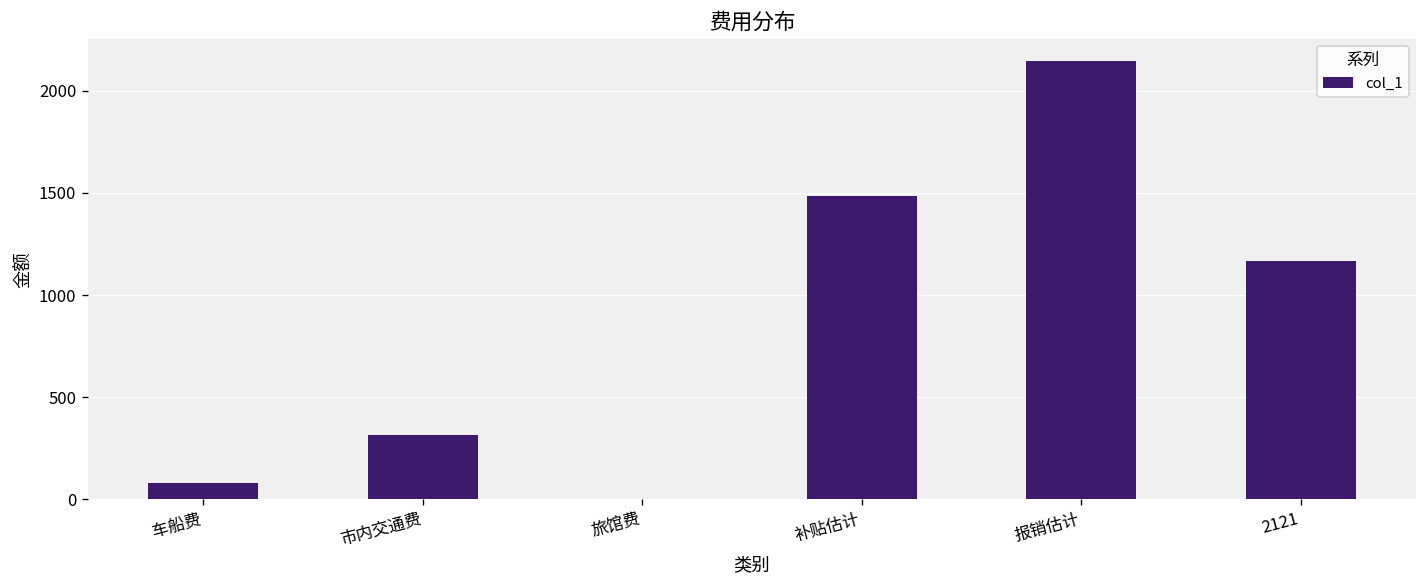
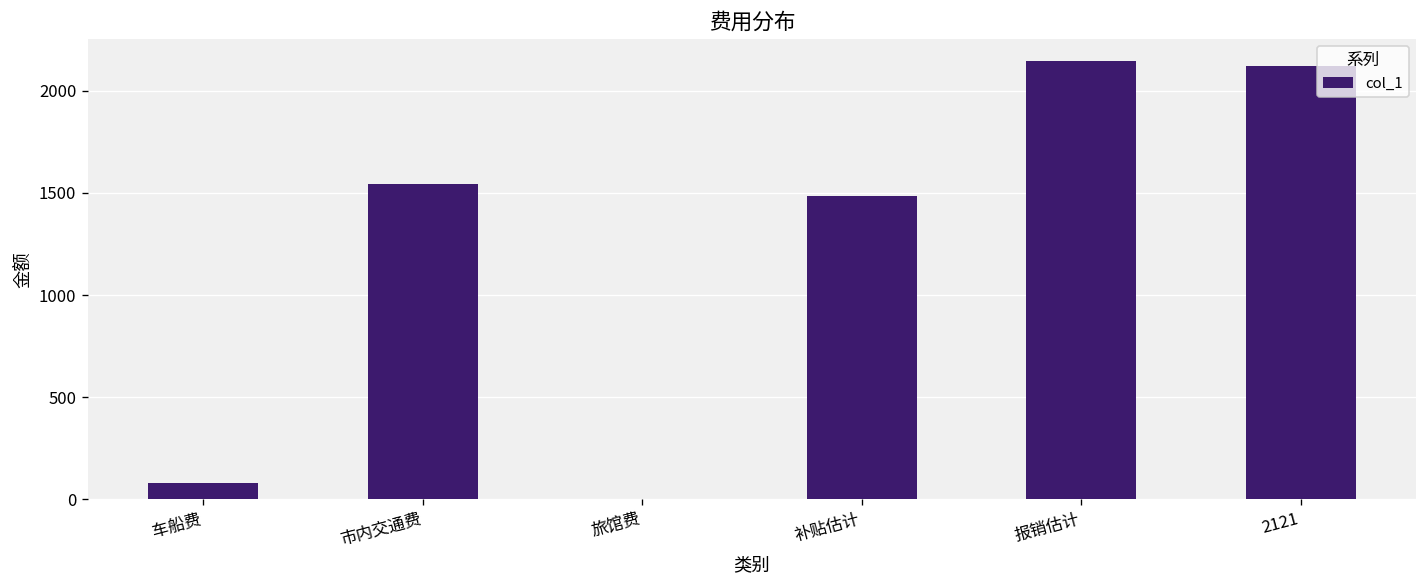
市内交通费: 310 -> 1540
2121: 1170 -> 2120
